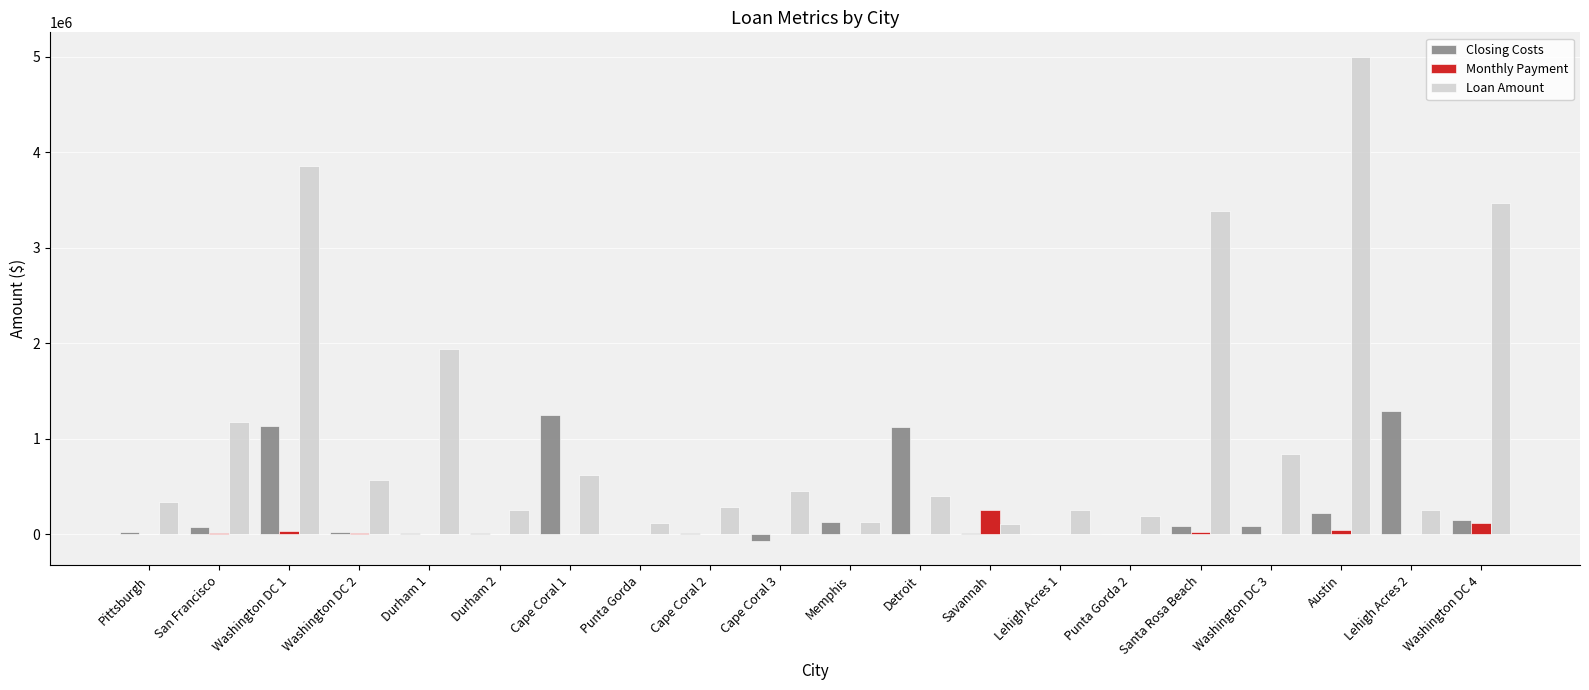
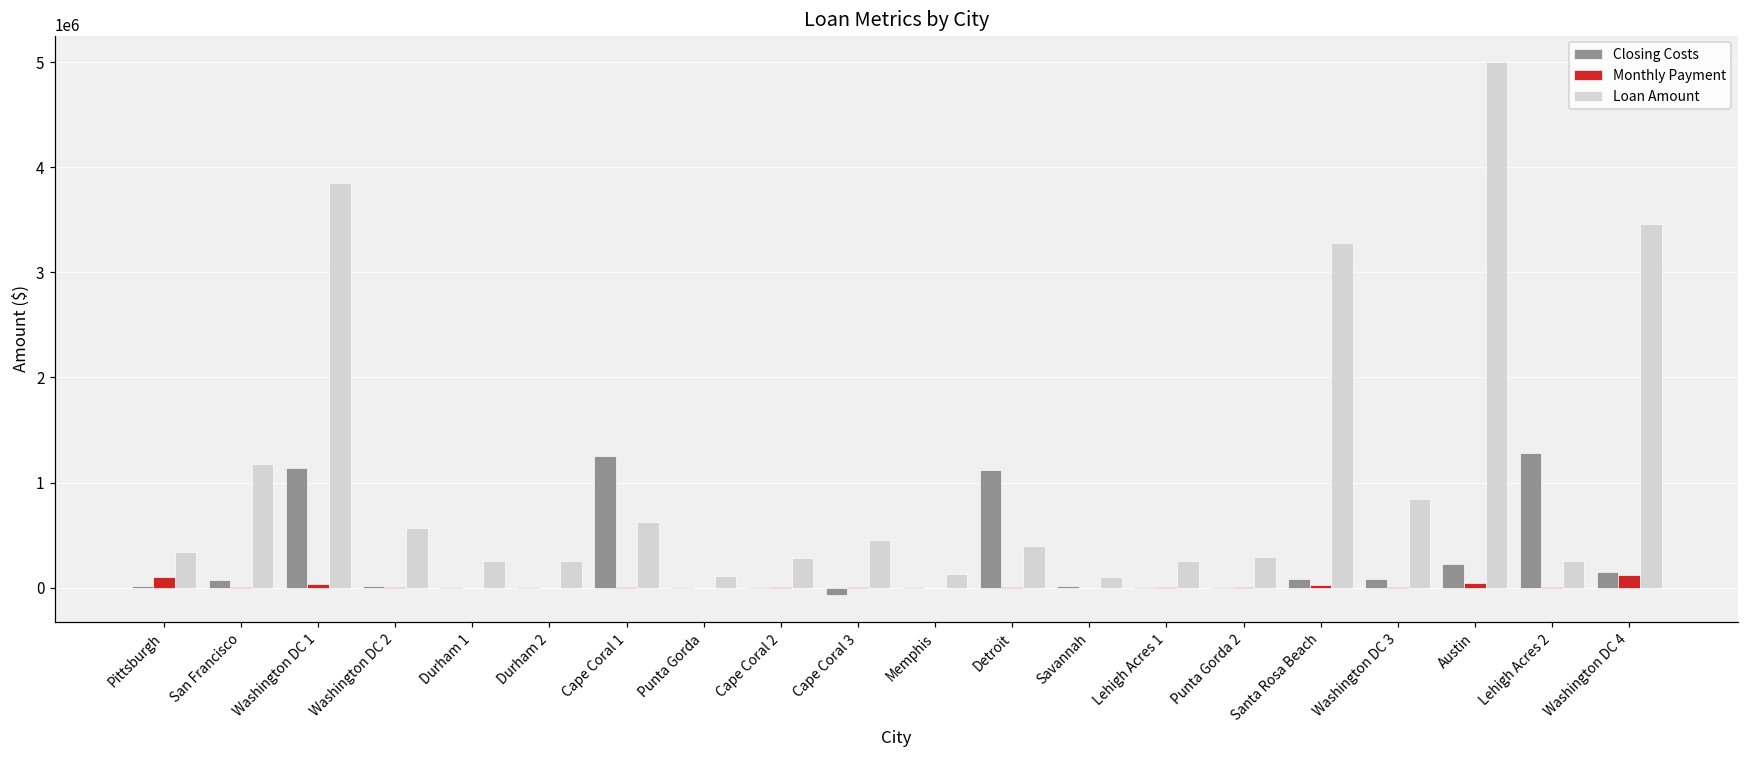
Monthly Payment, Pittsburgh: 0 -> 100000
Loan Amount, Durham 1: 1900000 -> 300000
Closing Costs, Memphis: 100000 -> 0
Monthly Payment, Savannah: 300000 -> 0
Loan Amount, Punta Gorda 2: 200000 -> 300000
Loan Amount, Santa Rosa Beach: 3400000 -> 3300000
